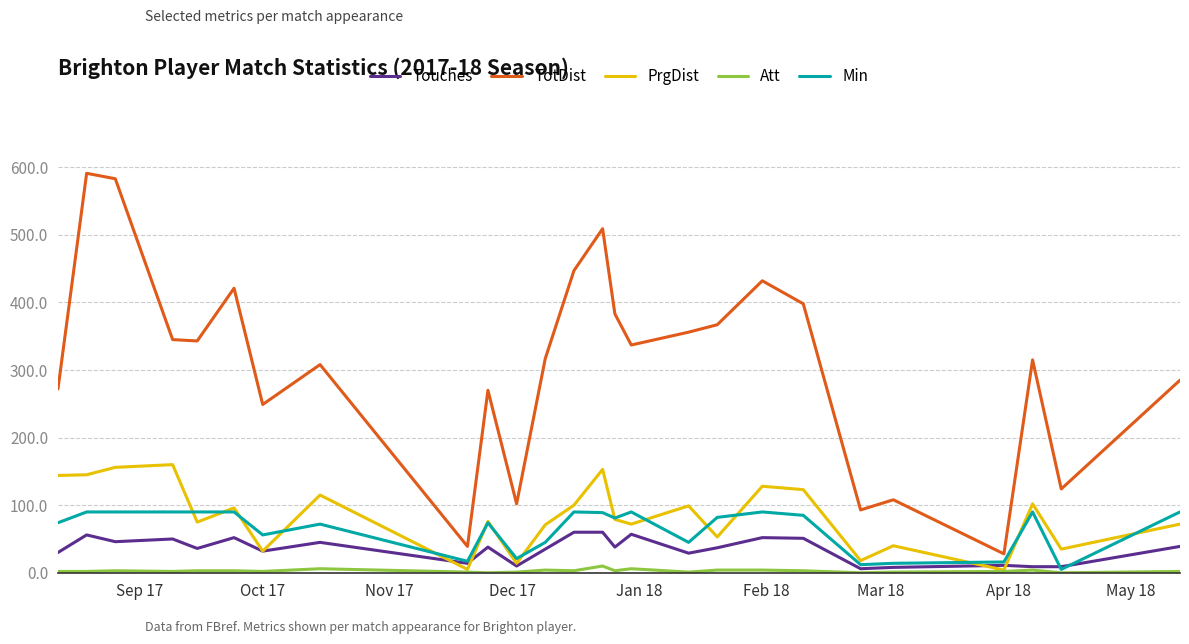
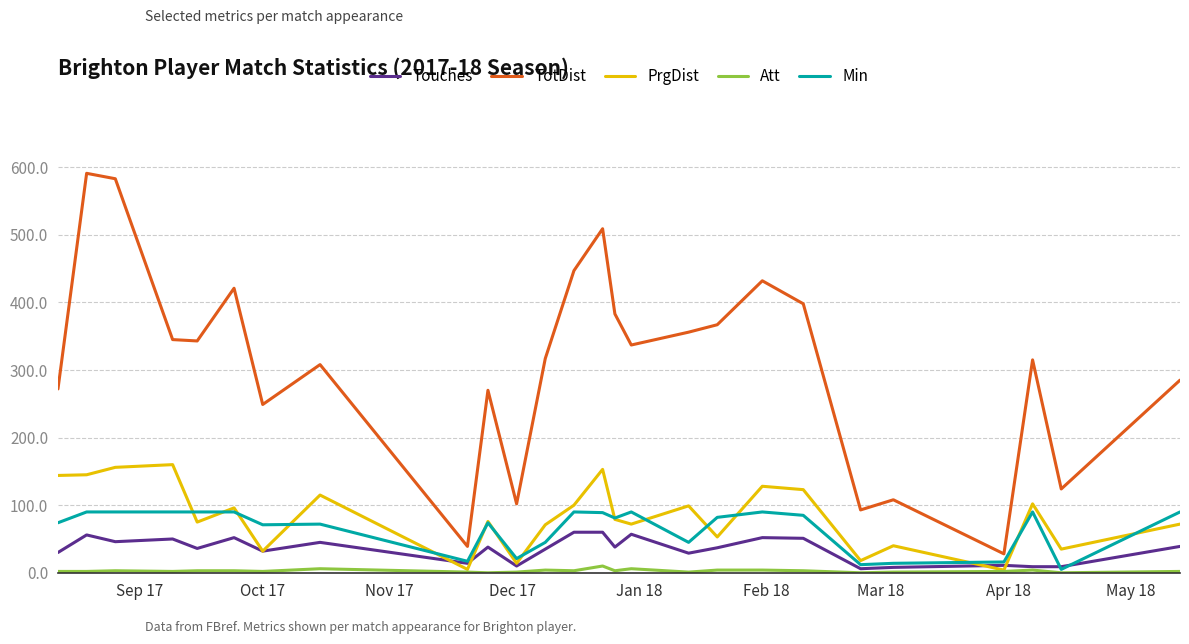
Min, Oct 17: 60 -> 70
